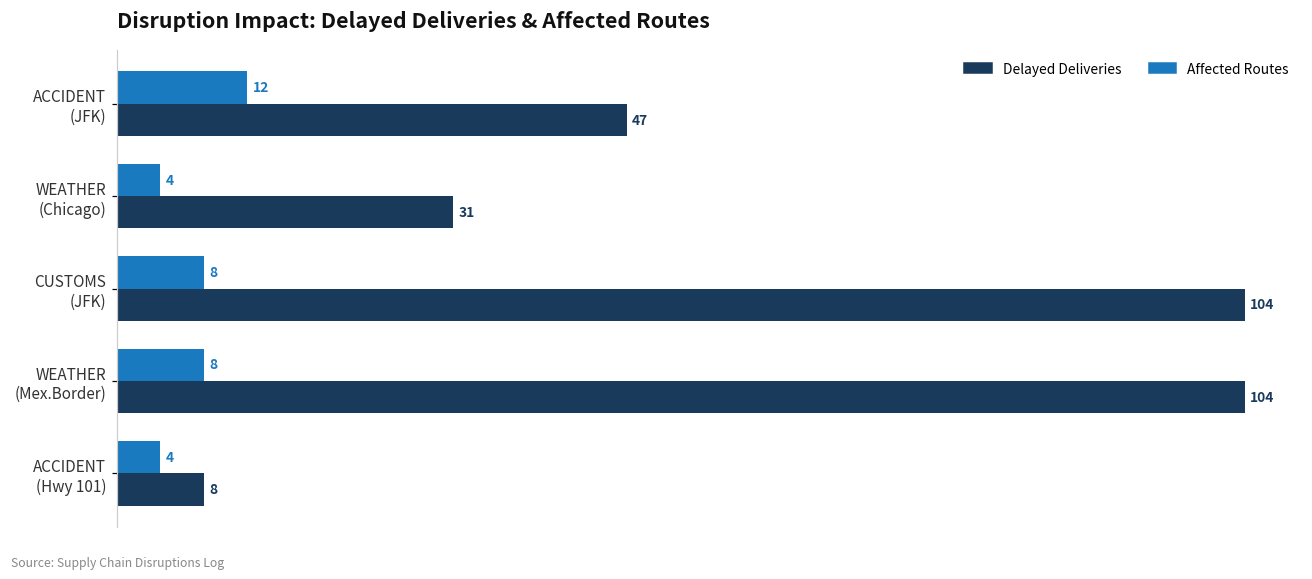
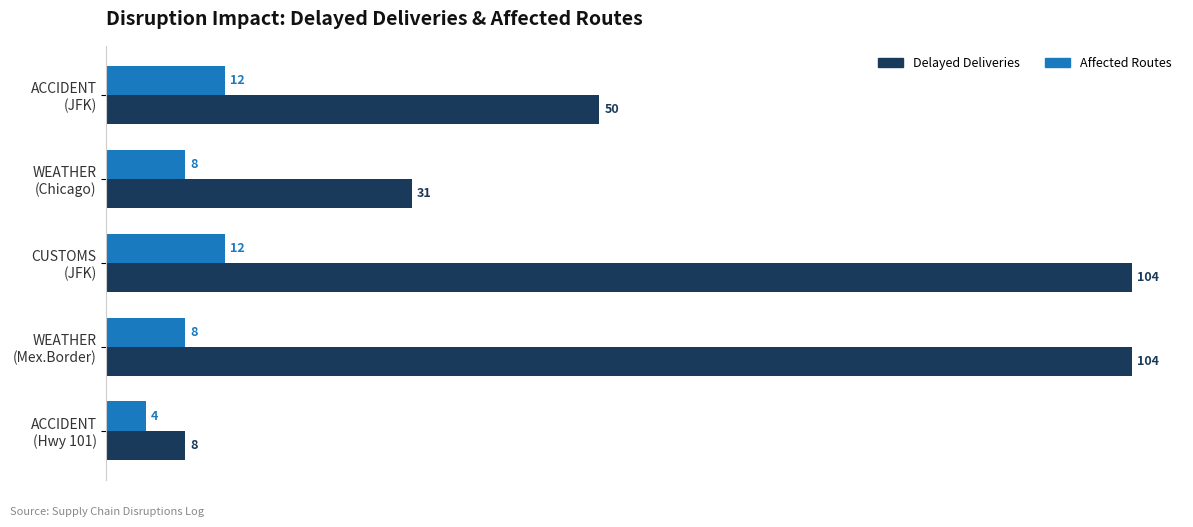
Delayed Deliveries, ACCIDENT (JFK): 47 -> 50
Affected Routes, WEATHER (Chicago): 4 -> 8
Affected Routes, CUSTOMS (JFK): 8 -> 12
